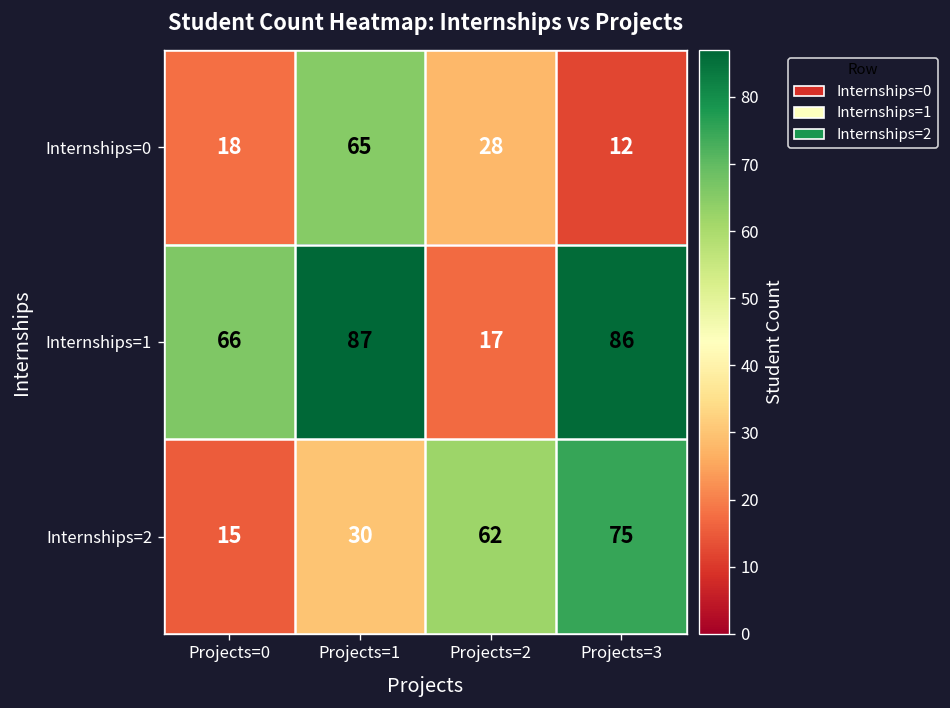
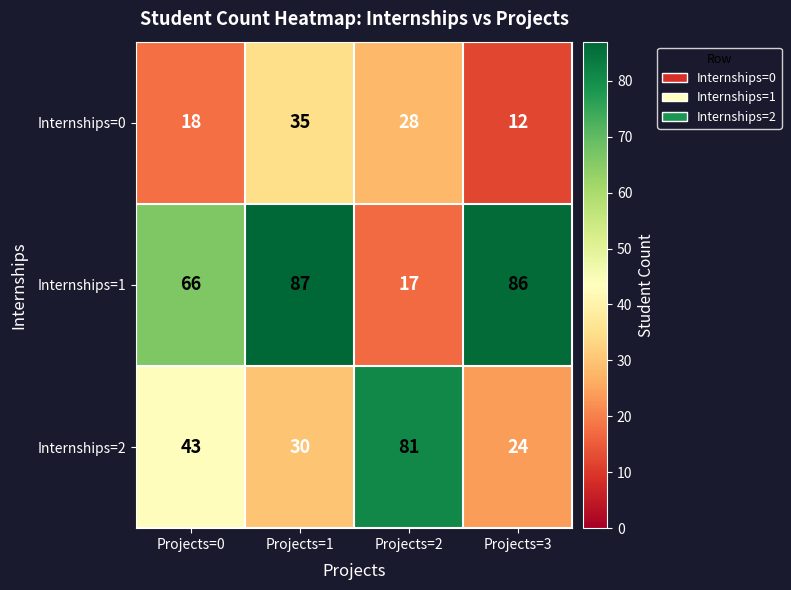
Internships=0, Projects=1: 65 -> 35
Internships=2, Projects=0: 15 -> 43
Internships=2, Projects=2: 62 -> 81
Internships=2, Projects=3: 75 -> 24
